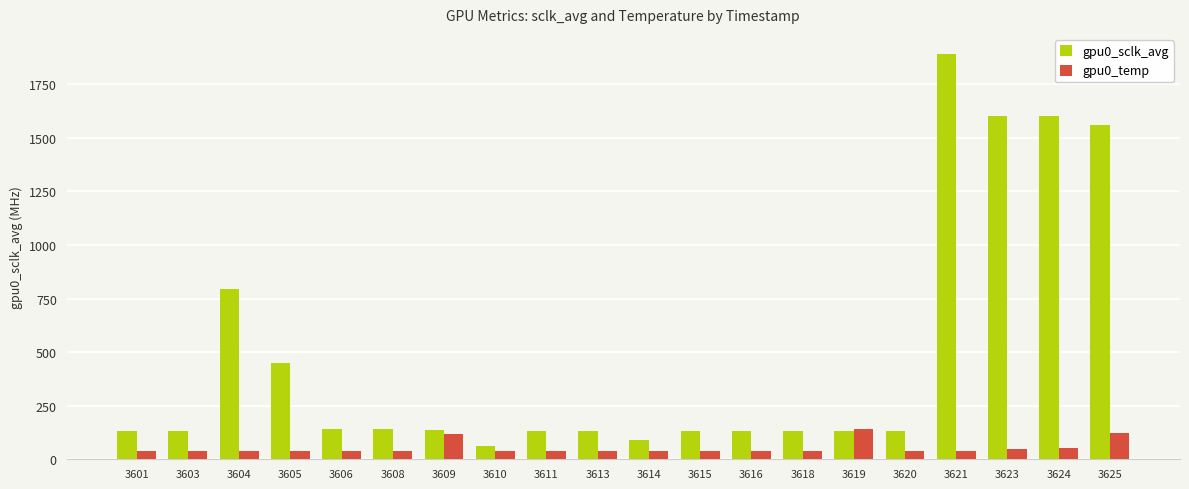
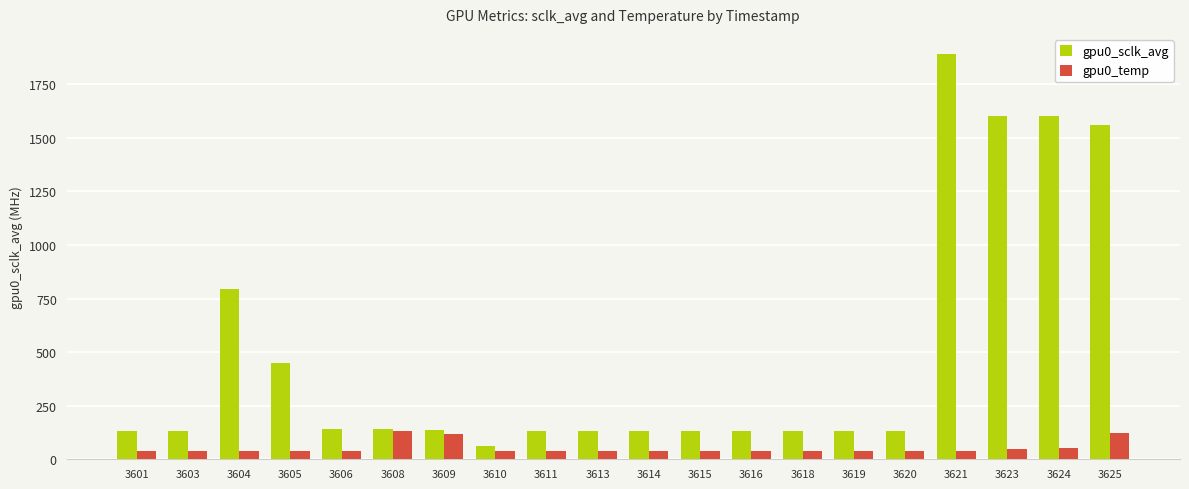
gpu0_temp, 3608: 40 -> 130
gpu0_sclk_avg, 3614: 90 -> 130
gpu0_temp, 3619: 140 -> 40
